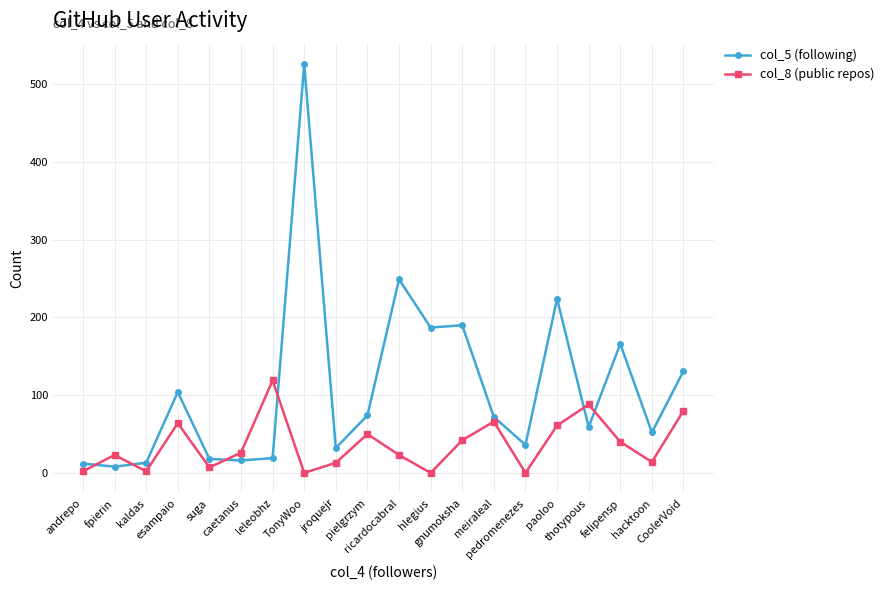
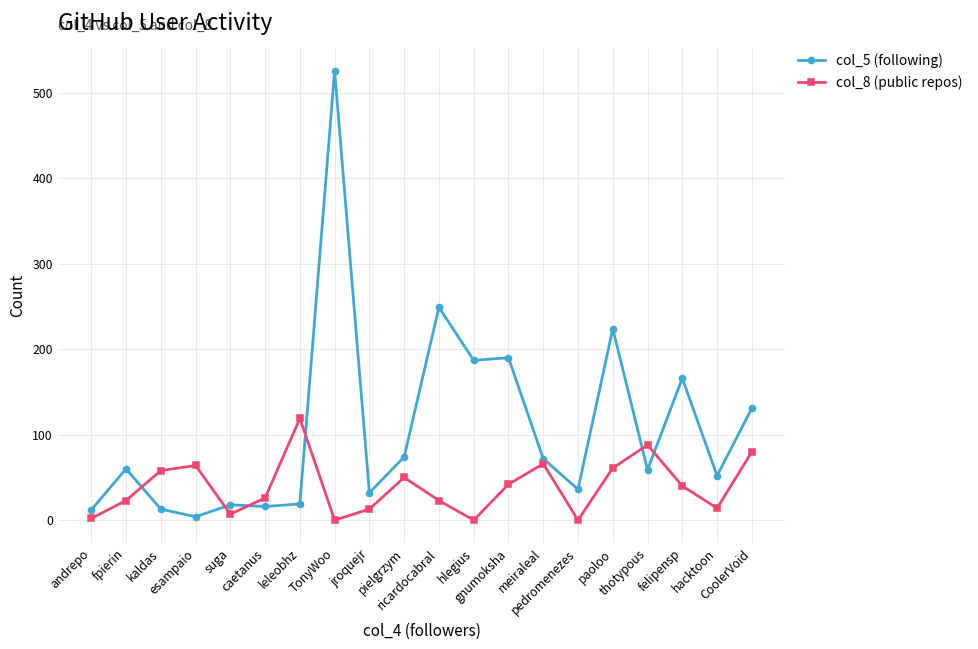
col_5 (following), fpierin: 10 -> 60
col_8 (public repos), kaldas: 0 -> 60
col_5 (following), esampaio: 100 -> 0
